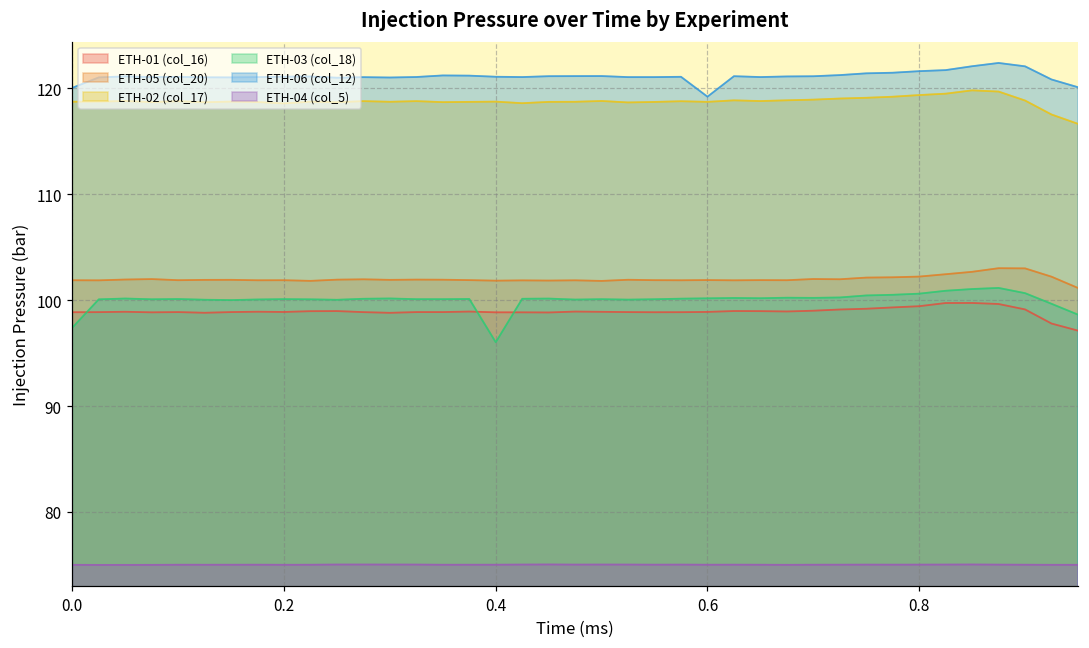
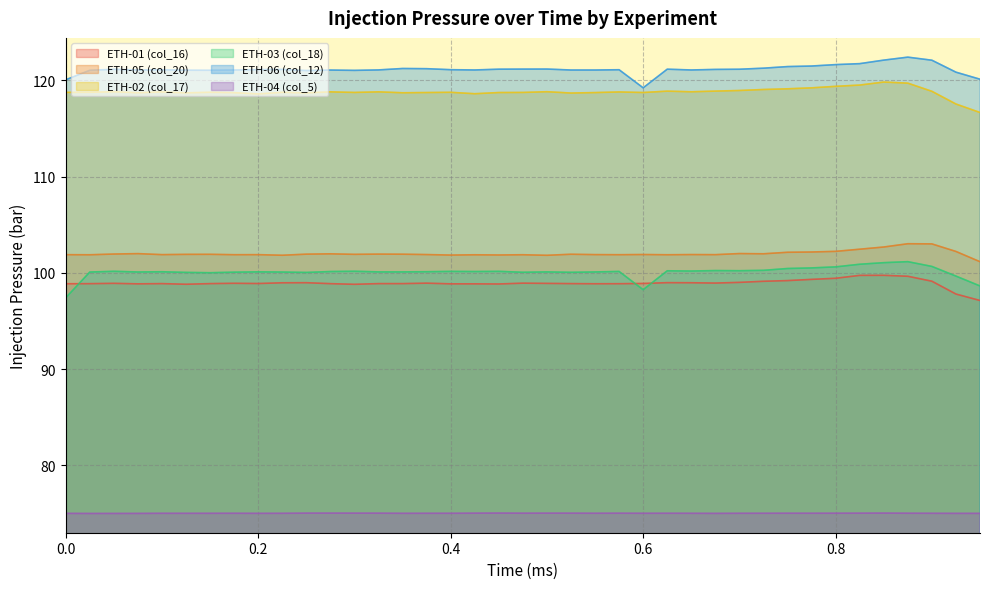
ETH-03 (col_18), 0.4: 96 -> 100
ETH-03 (col_18), 0.6: 100 -> 98
